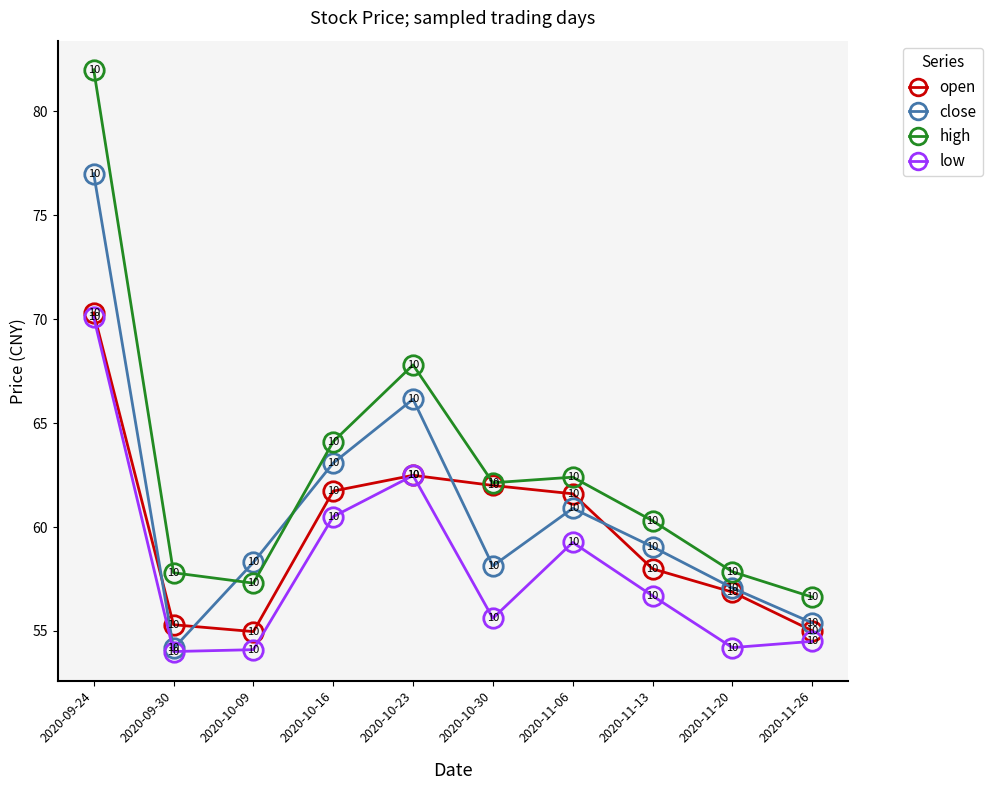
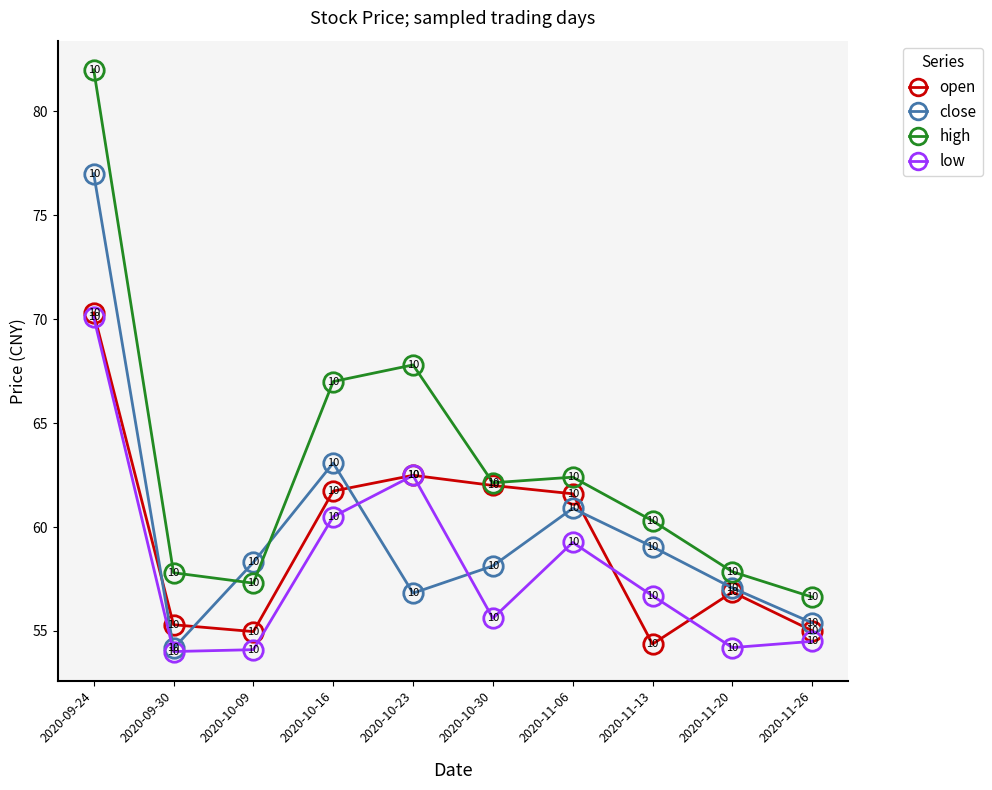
high, 2020-10-16: 64.1 -> 67.0
close, 2020-10-23: 66.2 -> 56.8
open, 2020-11-13: 58.0 -> 54.4
